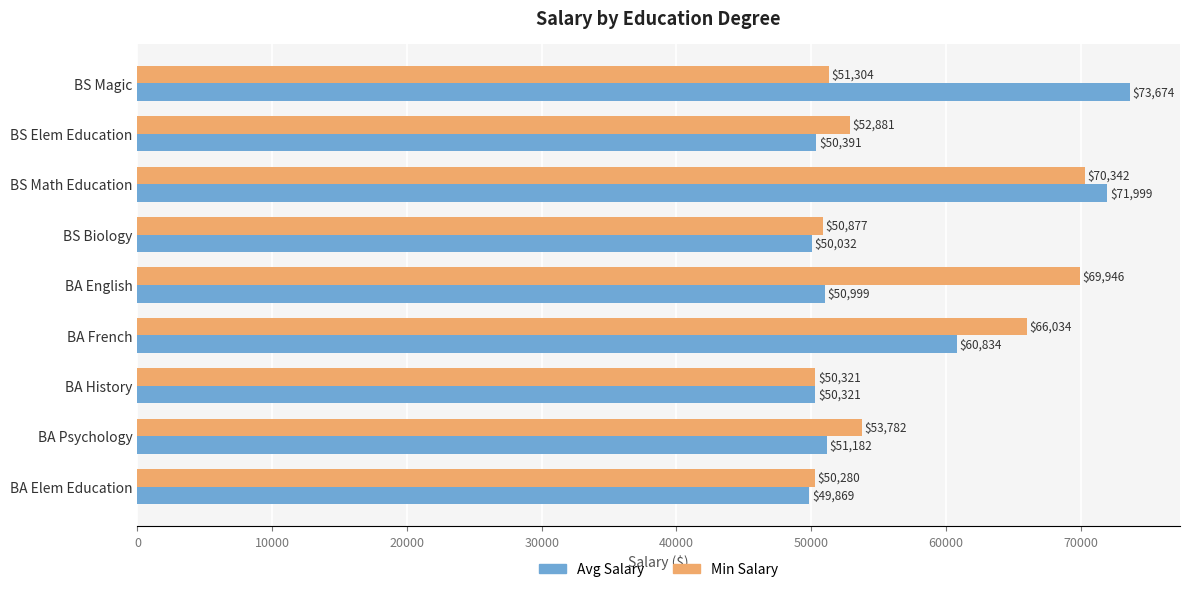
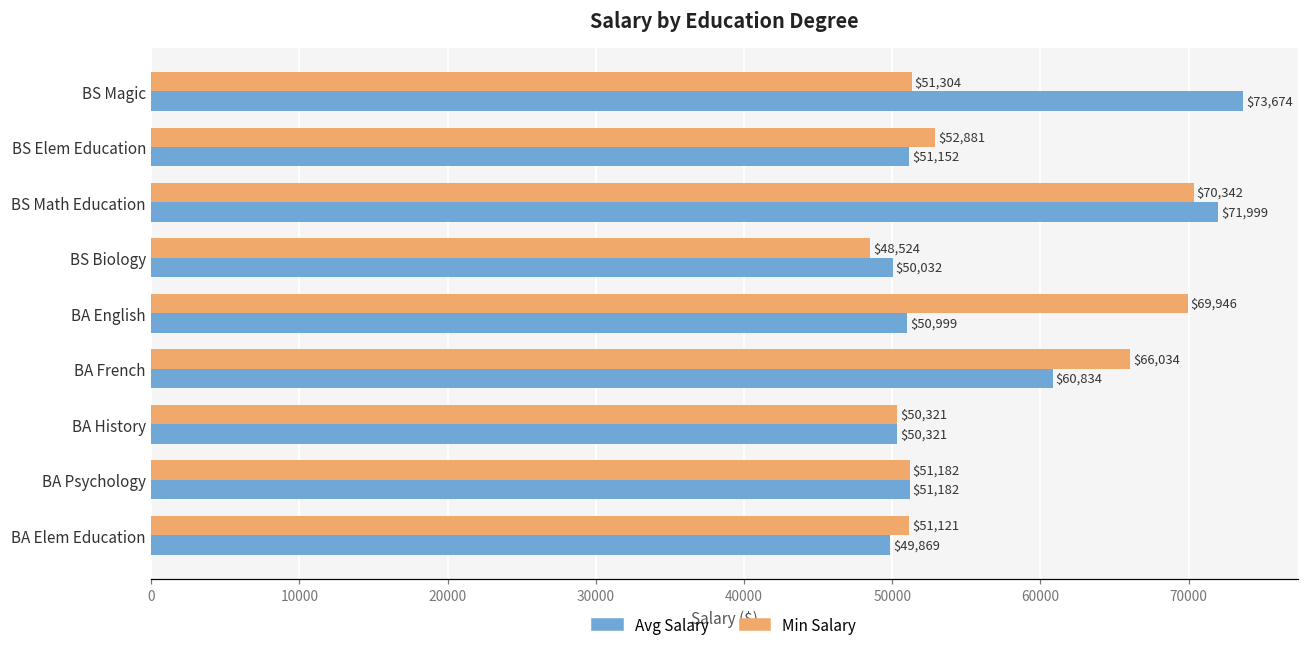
Avg Salary, BS Elem Education: $50,391 -> $51,152
Min Salary, BS Biology: $50,877 -> $48,524
Min Salary, BA Psychology: $53,782 -> $51,182
Min Salary, BA Elem Education: $50,280 -> $51,121
